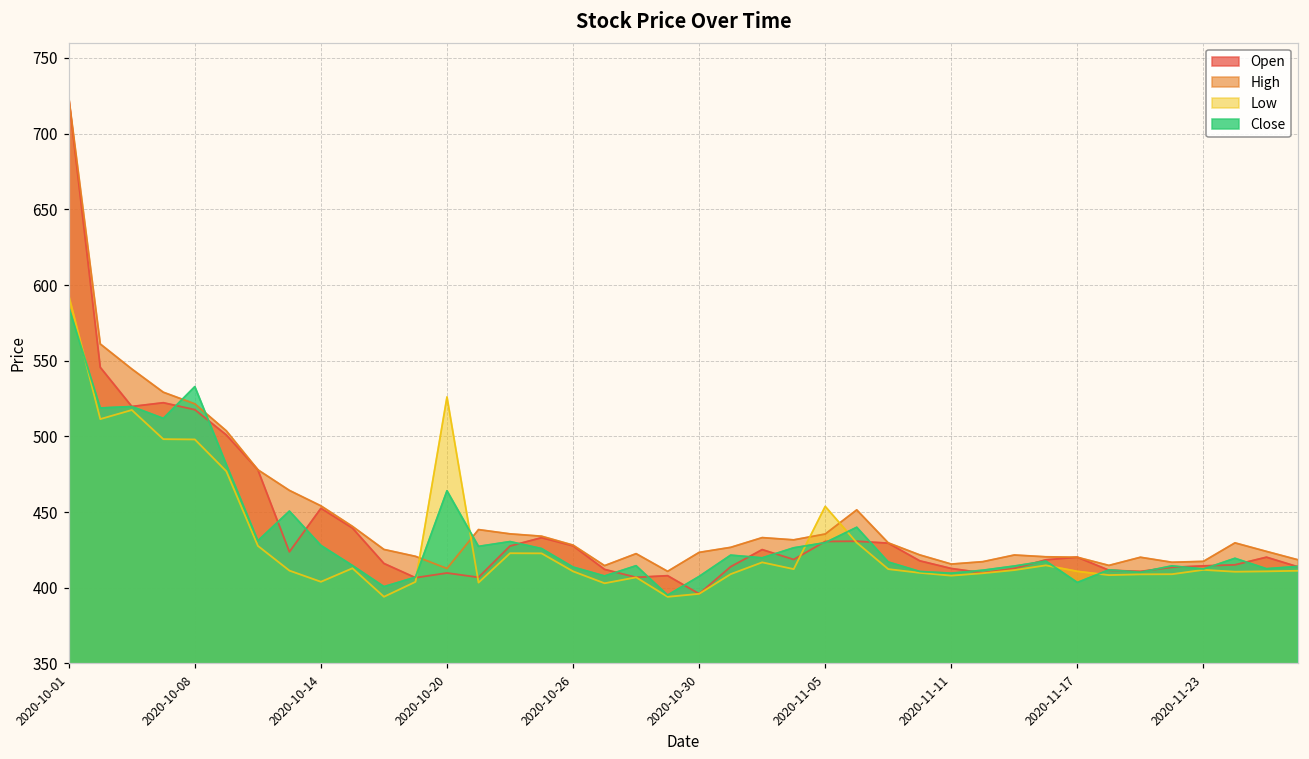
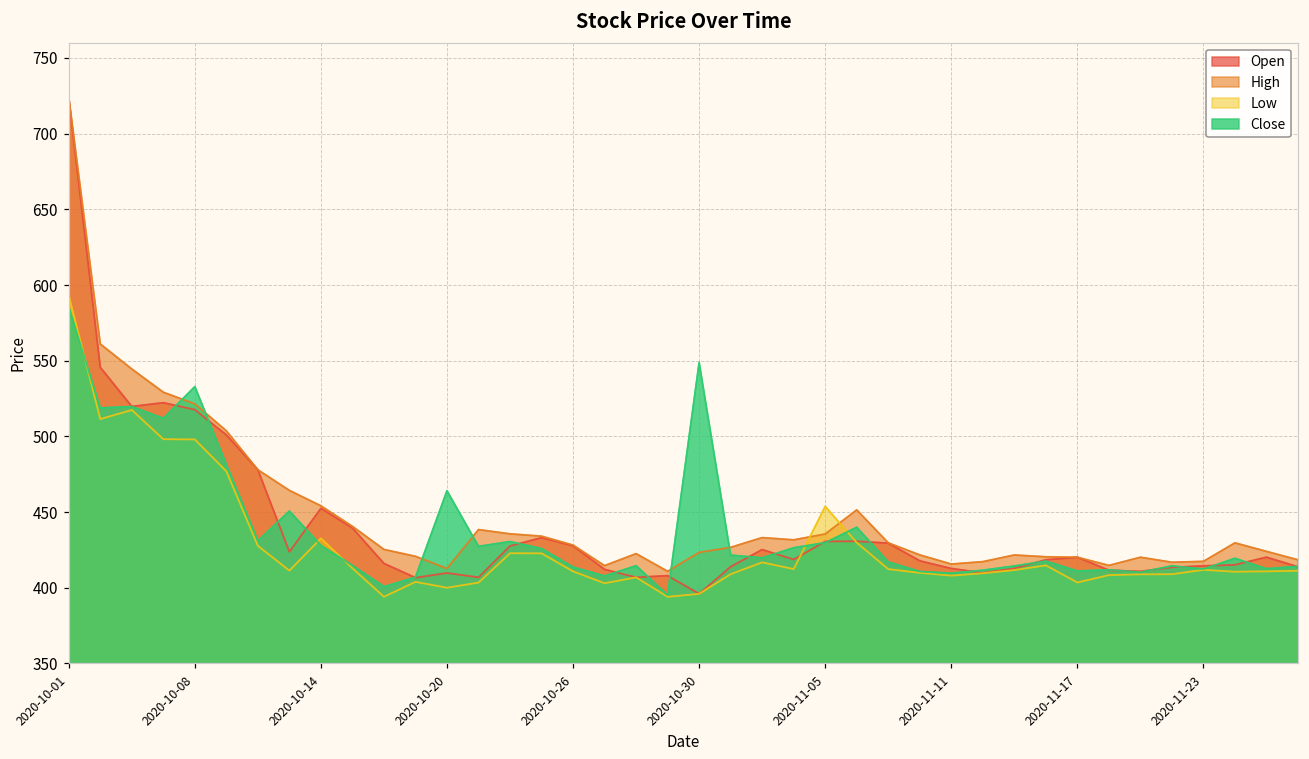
Low, 2020-10-14: 404 -> 433
Low, 2020-10-20: 526 -> 400
Close, 2020-10-30: 407 -> 549
Low, 2020-11-17: 411 -> 404
Close, 2020-11-17: 404 -> 411
